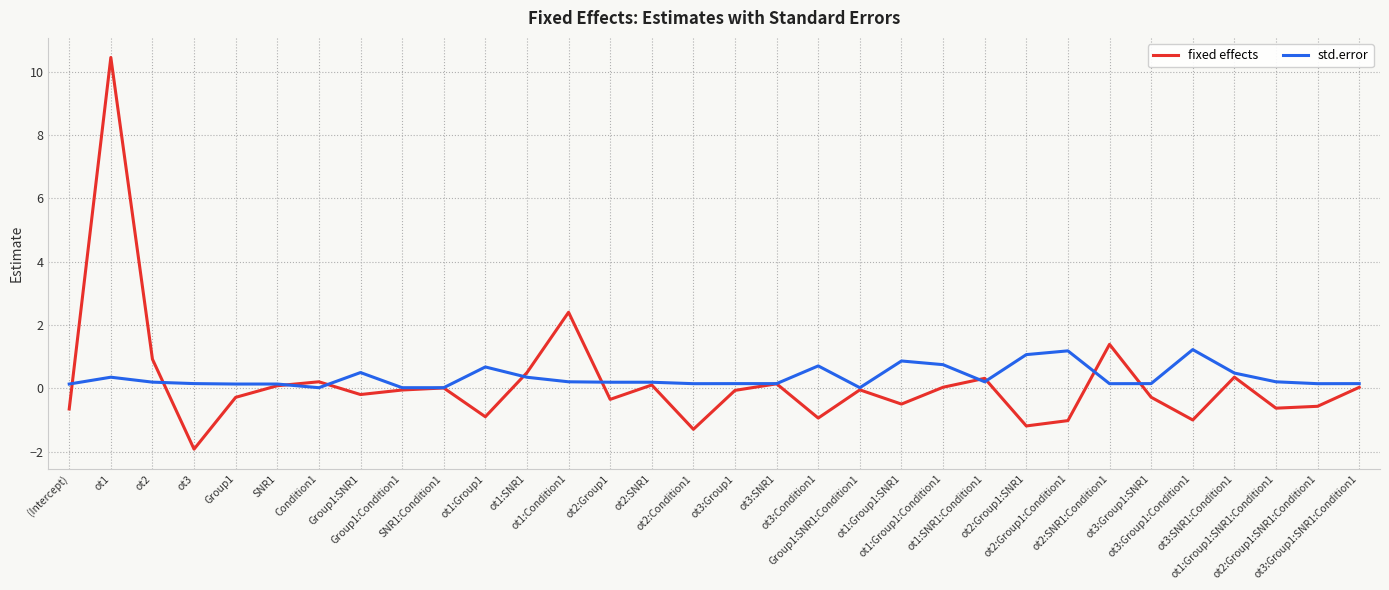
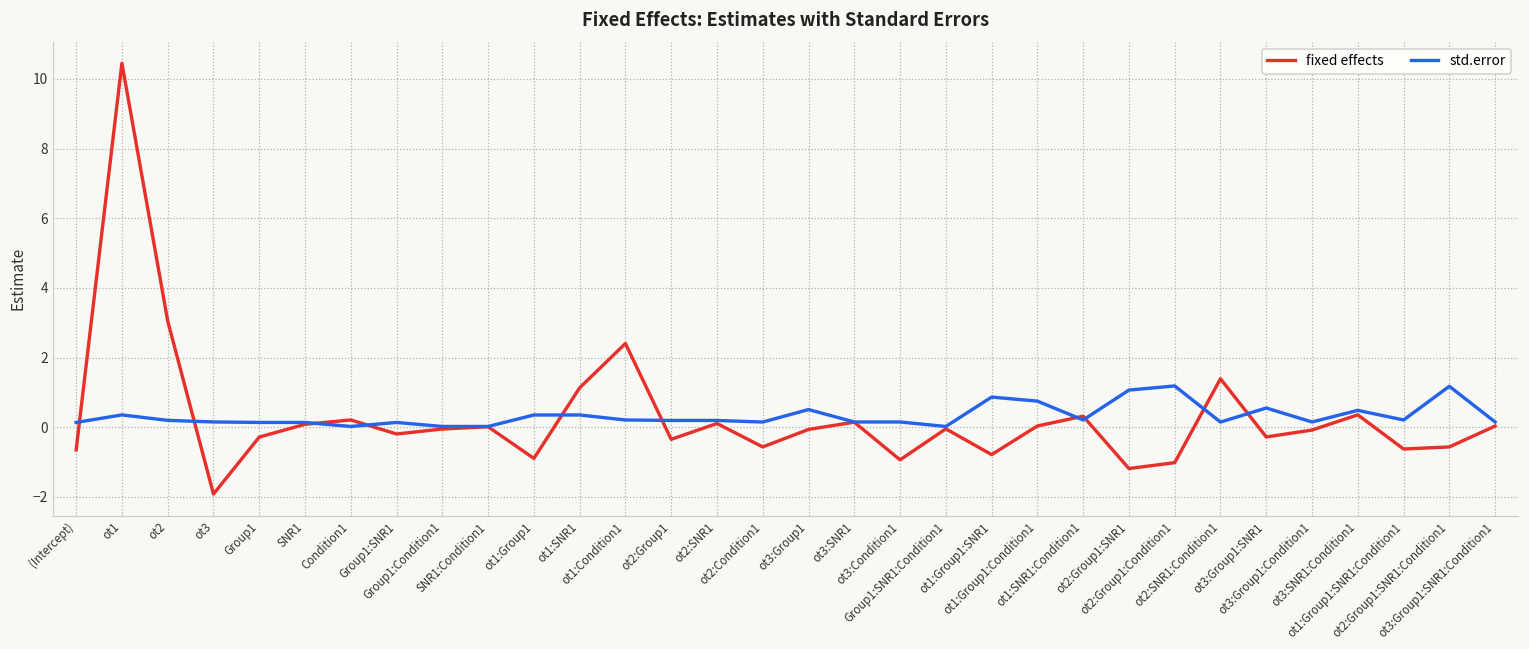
fixed effects, ot2: 0.9 -> 3.1
std.error, Group1:SNR1: 0.5 -> 0.1
std.error, ot1:Group1: 0.7 -> 0.4
fixed effects, ot1:SNR1: 0.5 -> 1.1
fixed effects, ot2:Condition1: -1.3 -> -0.6
std.error, ot3:Group1: 0.2 -> 0.5
std.error, ot3:Condition1: 0.7 -> 0.2
fixed effects, ot1:Group1:SNR1: -0.5 -> -0.8
std.error, ot3:Group1:SNR1: 0.2 -> 0.6
fixed effects, ot3:Group1:Condition1: -1.0 -> -0.1
std.error, ot3:Group1:Condition1: 1.2 -> 0.2
std.error, ot2:Group1:SNR1:Condition1: 0.1 -> 1.2
